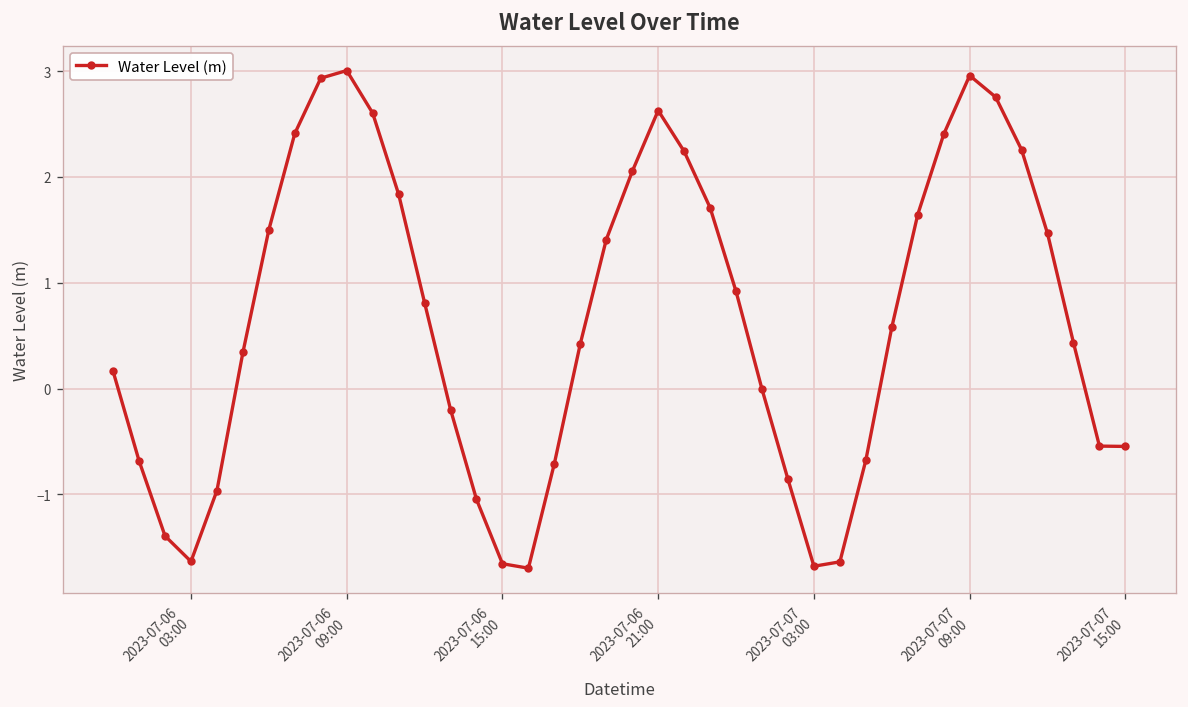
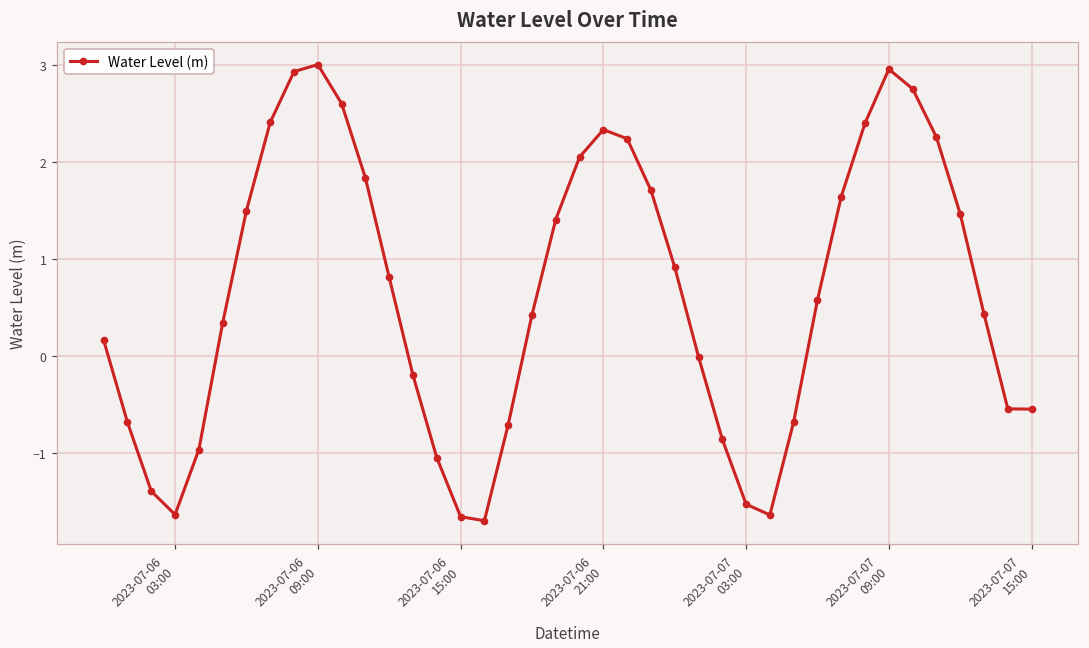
2023-07-06 21:00: 2.6 -> 2.3
2023-07-07 03:00: -1.7 -> -1.5
